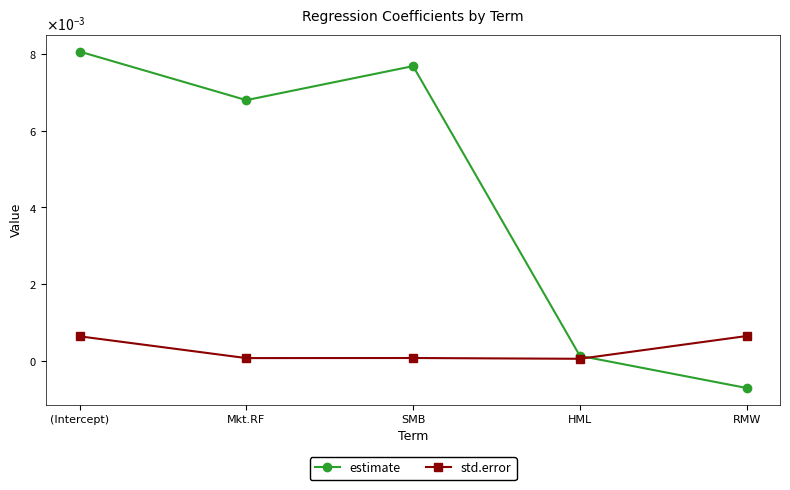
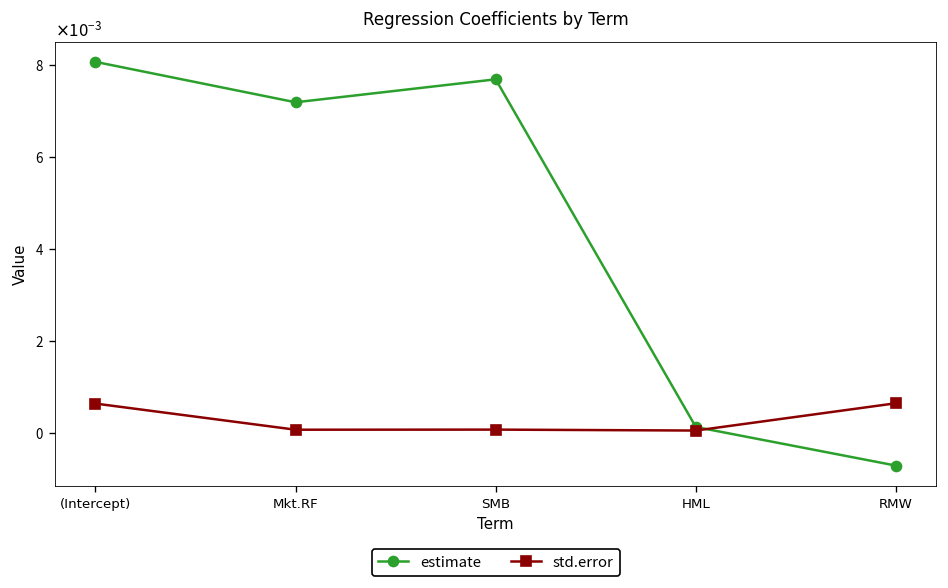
estimate, Mkt.RF: 0.0068 -> 0.0072
